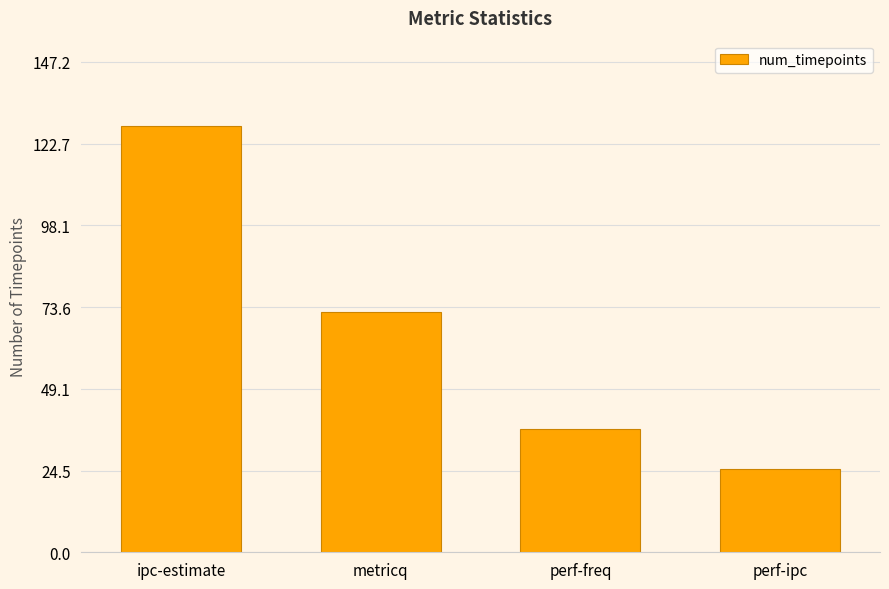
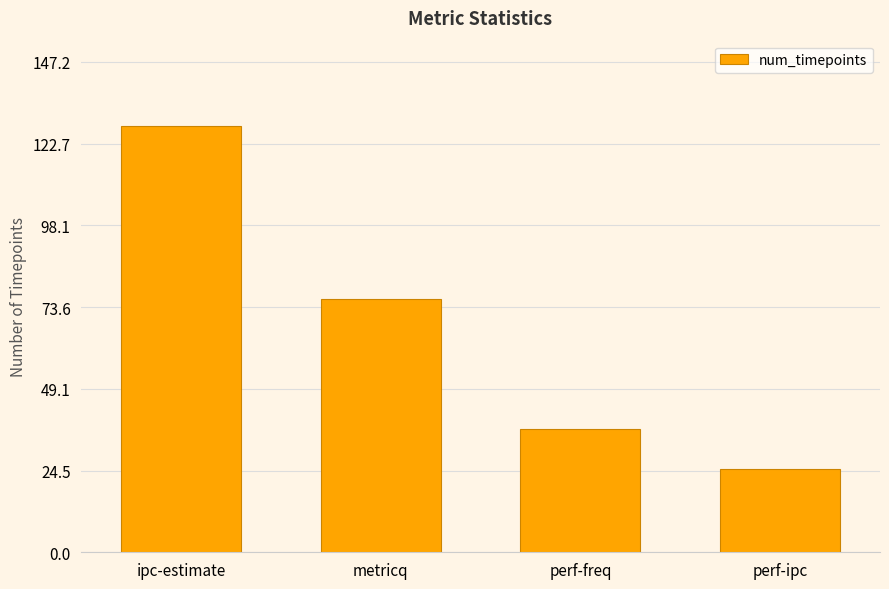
metricq: 72 -> 76
